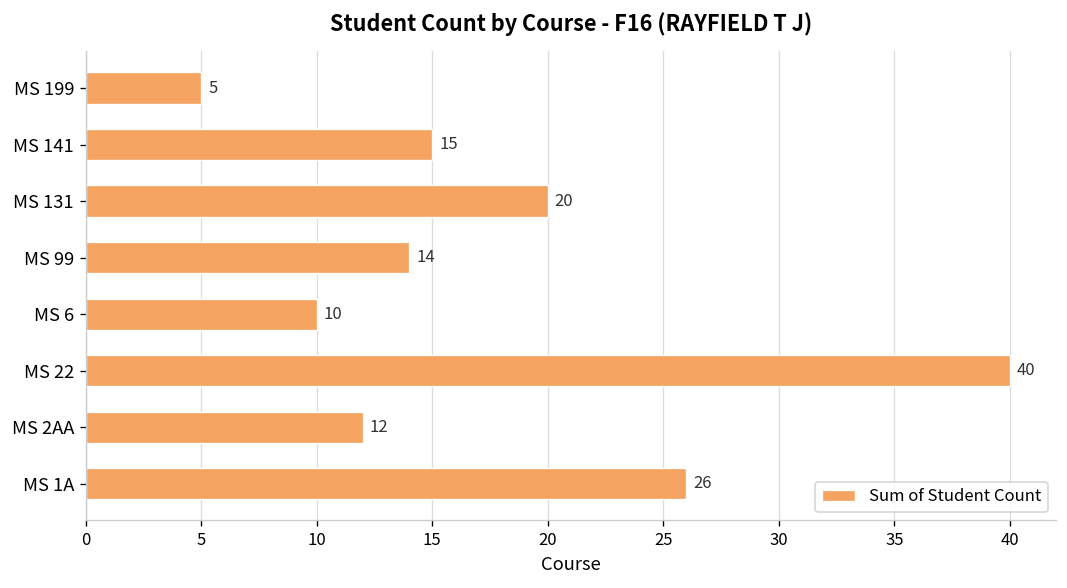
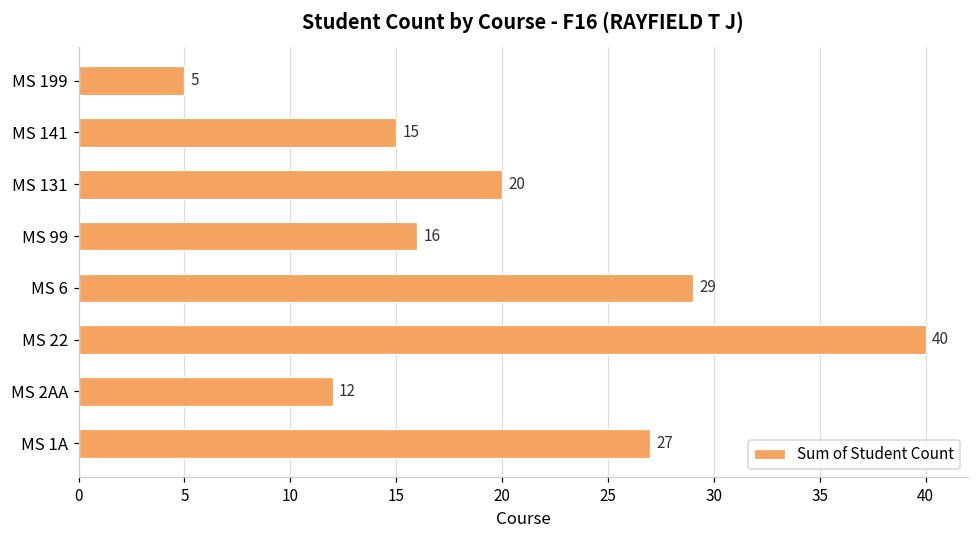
MS 99: 14 -> 16
MS 6: 10 -> 29
MS 1A: 26 -> 27
